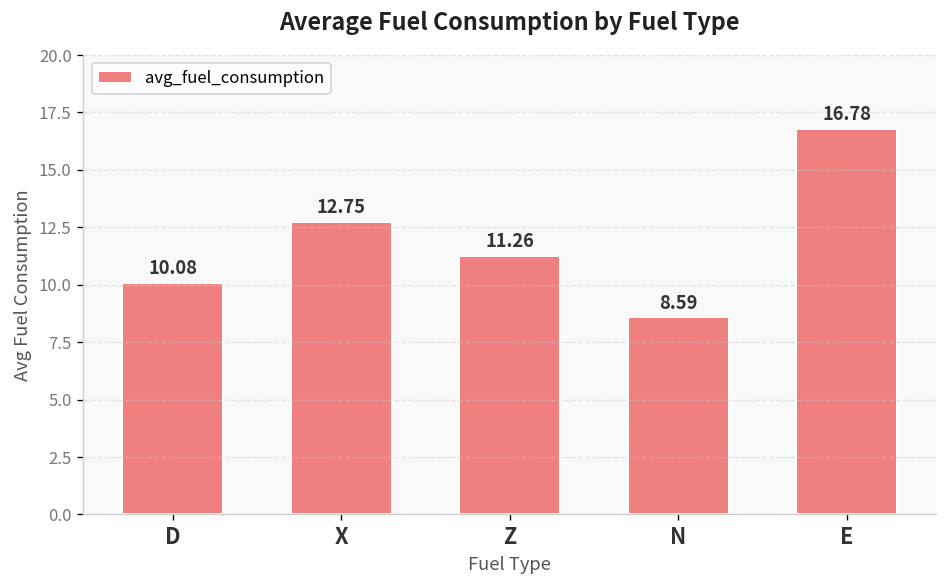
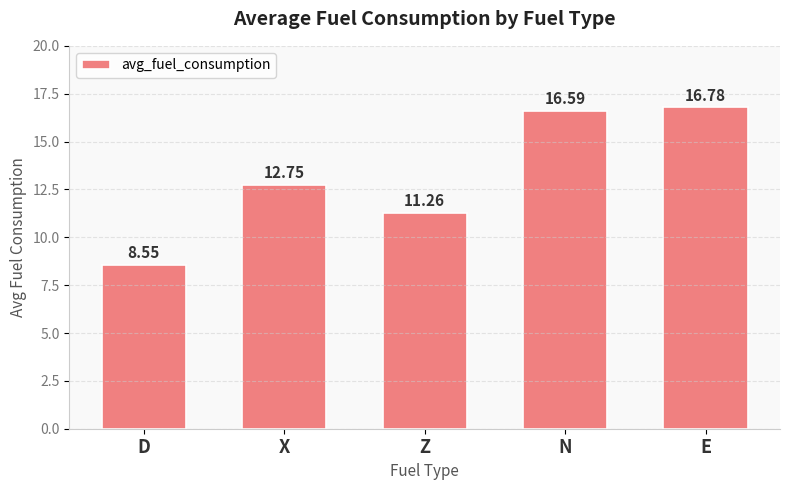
D: 10.08 -> 8.55
N: 8.59 -> 16.59
